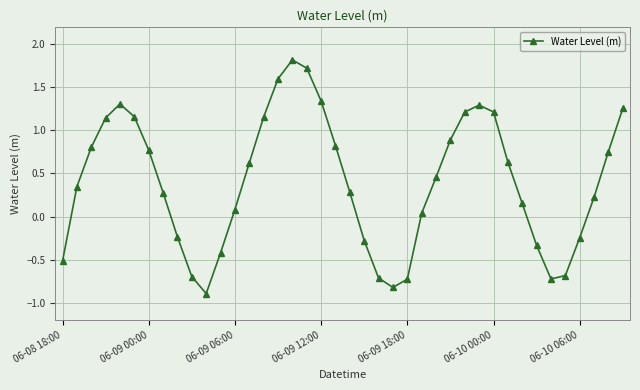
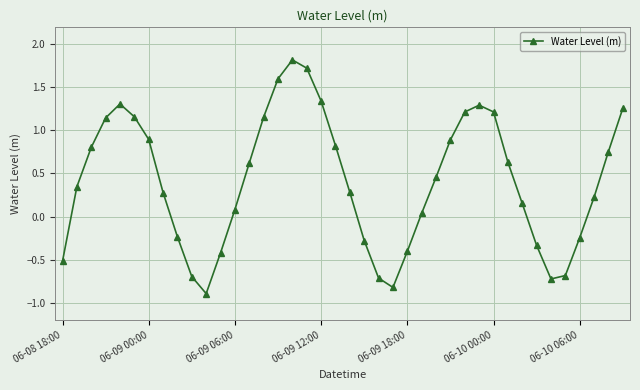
06-09 00:00: 0.8 -> 0.9
06-09 18:00: -0.7 -> -0.4
